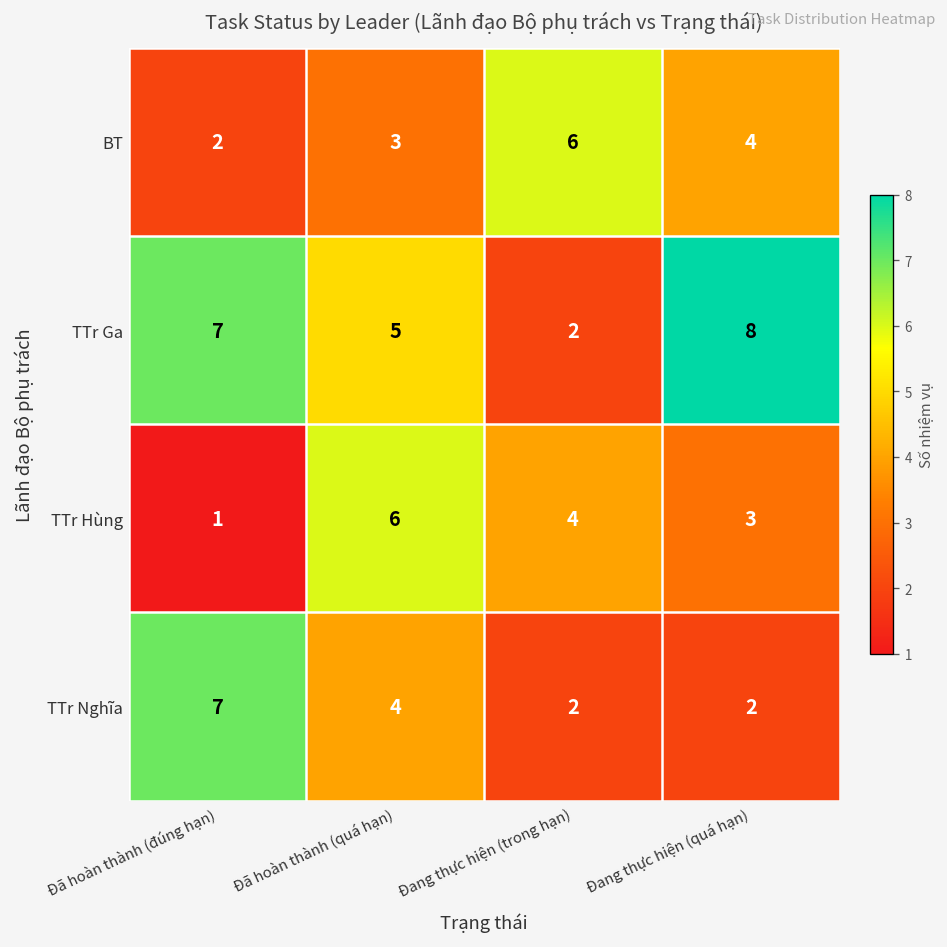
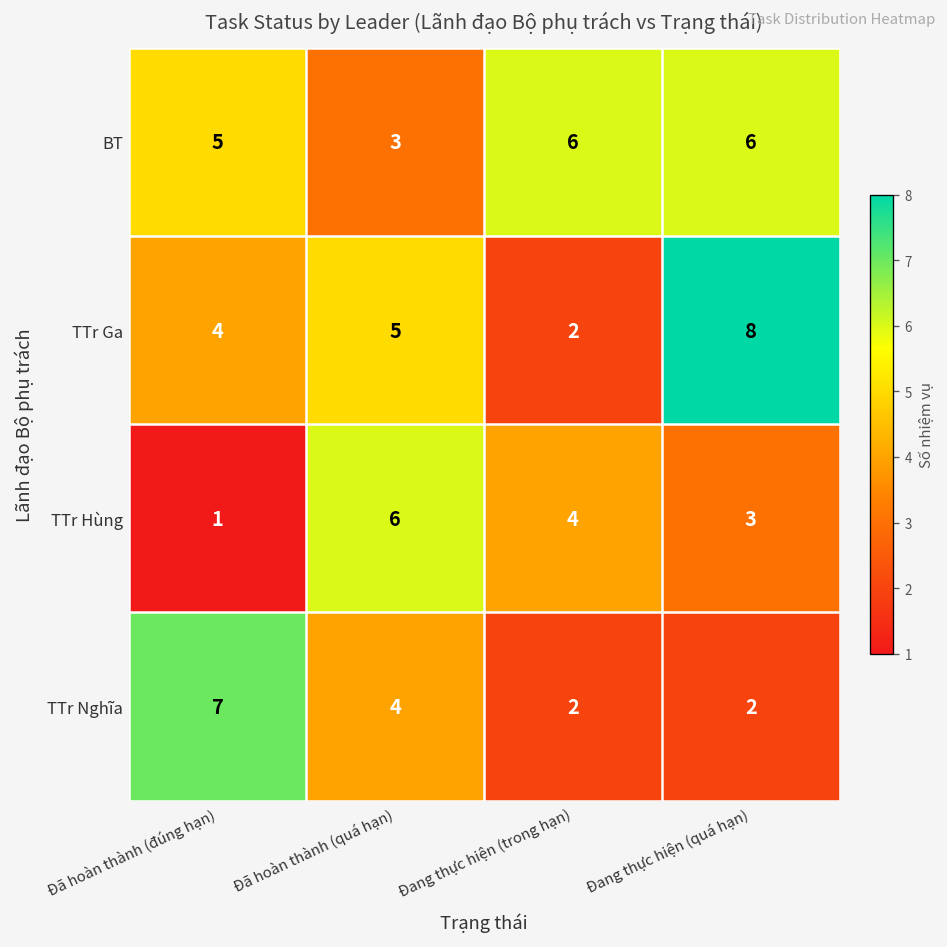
BT, Đã hoàn thành (đúng hạn): 2 -> 5
BT, Đang thực hiện (quá hạn): 4 -> 6
TTr Ga, Đã hoàn thành (đúng hạn): 7 -> 4
